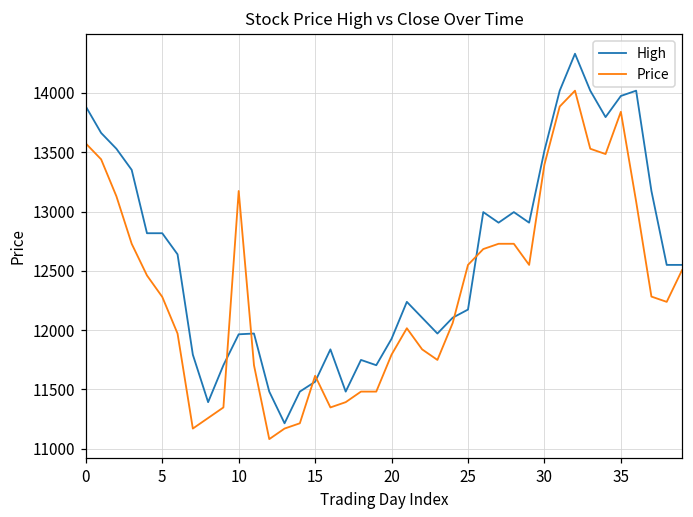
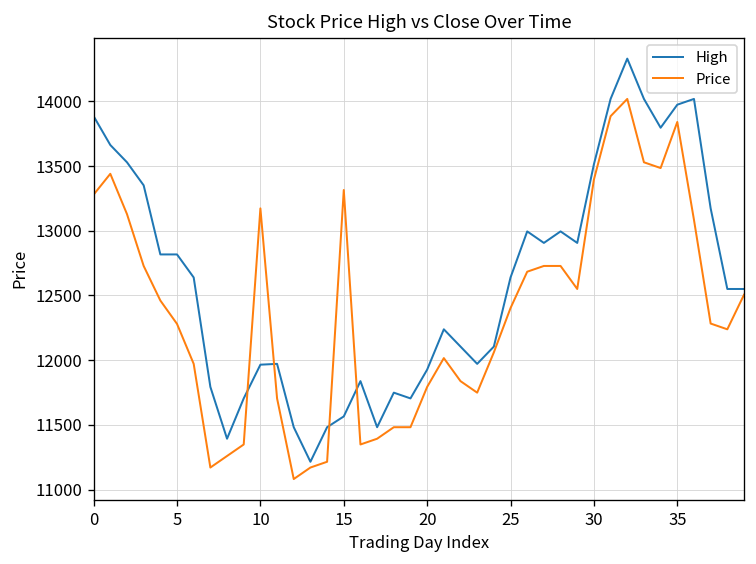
Price, 0: 13570 -> 13280
Price, 15: 11620 -> 13310
High, 25: 12170 -> 12640
Price, 25: 12550 -> 12400
